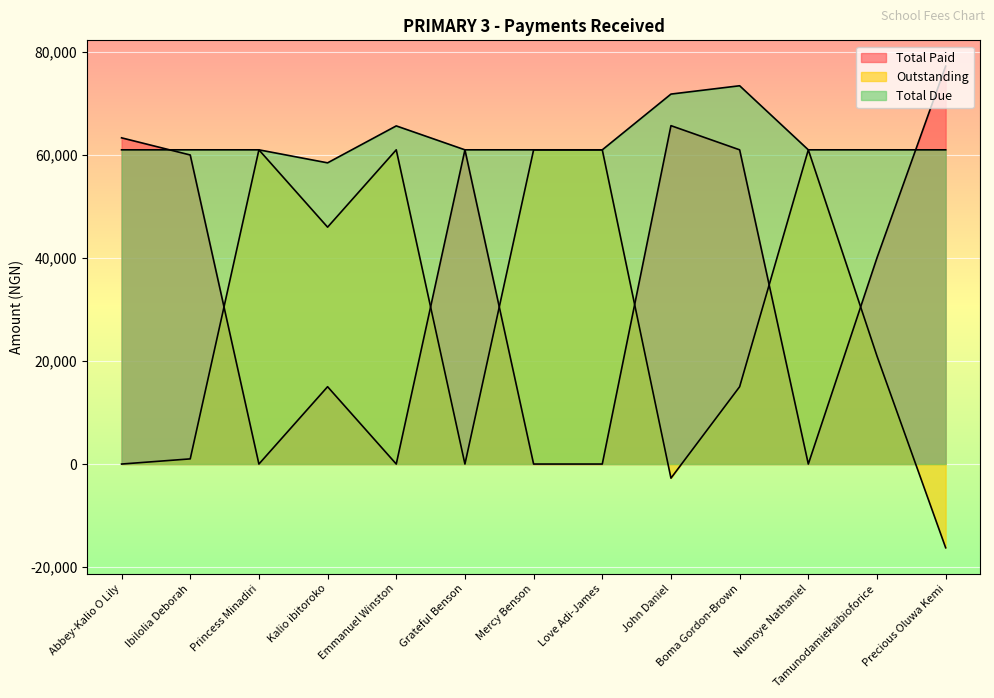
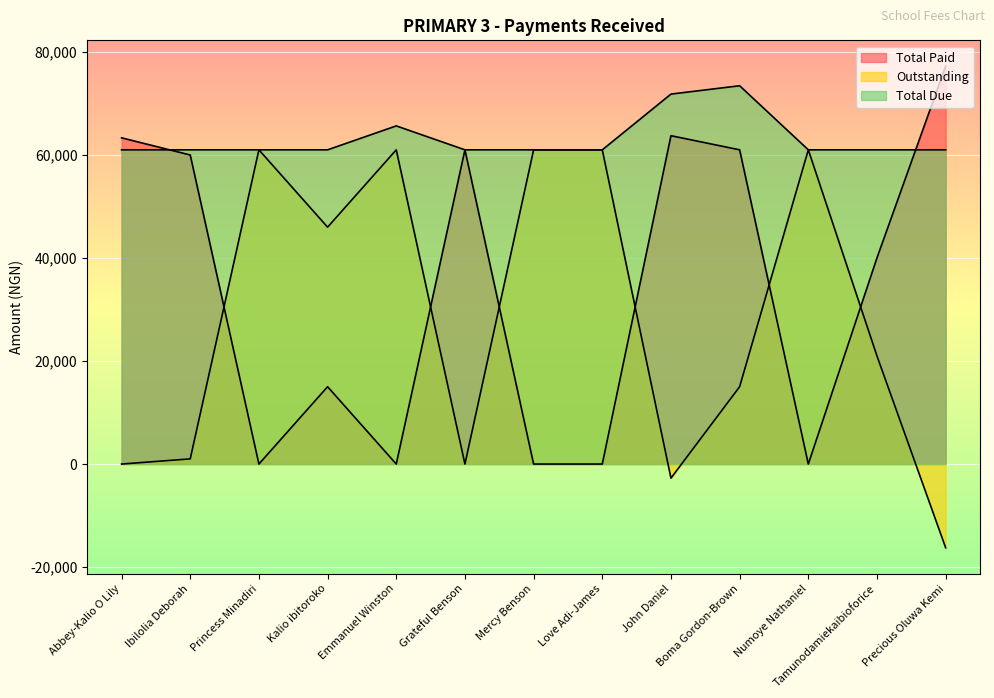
Total Due, Kalio ibitoroko: 58,000 -> 61,000
Total Paid, John Daniel: 66,000 -> 64,000
